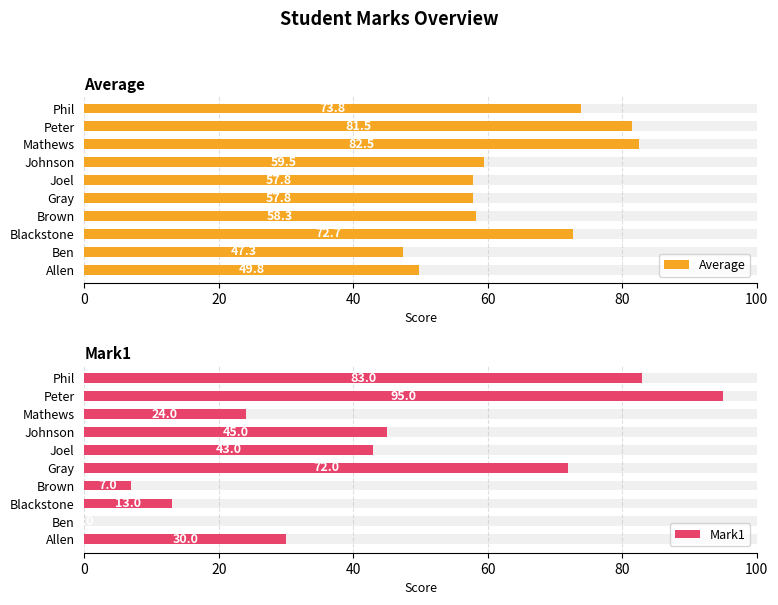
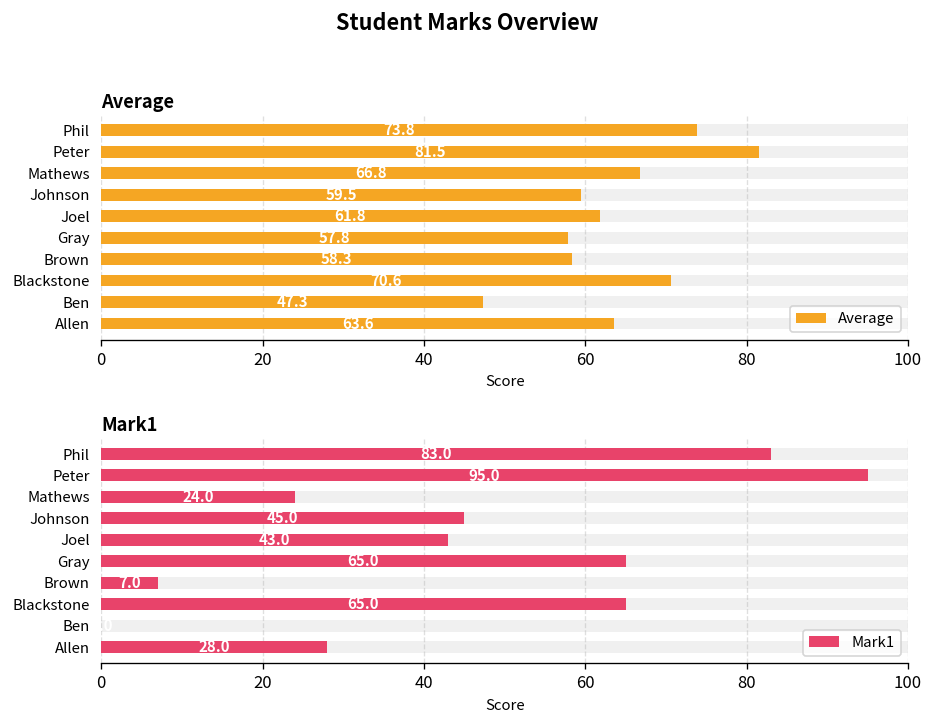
Average, Average, Mathews: 82.5 -> 66.8
Average, Average, Joel: 57.8 -> 61.8
Average, Average, Blackstone: 72.7 -> 70.6
Average, Average, Allen: 49.8 -> 63.6
Mark1, Mark1, Gray: 72.0 -> 65.0
Mark1, Mark1, Blackstone: 13.0 -> 65.0
Mark1, Mark1, Allen: 30.0 -> 28.0
